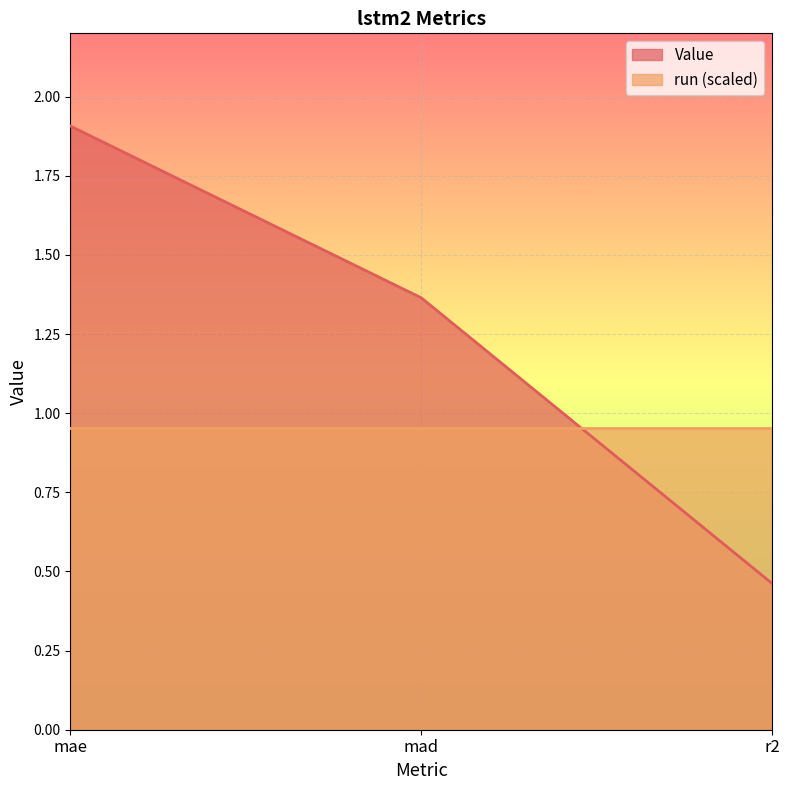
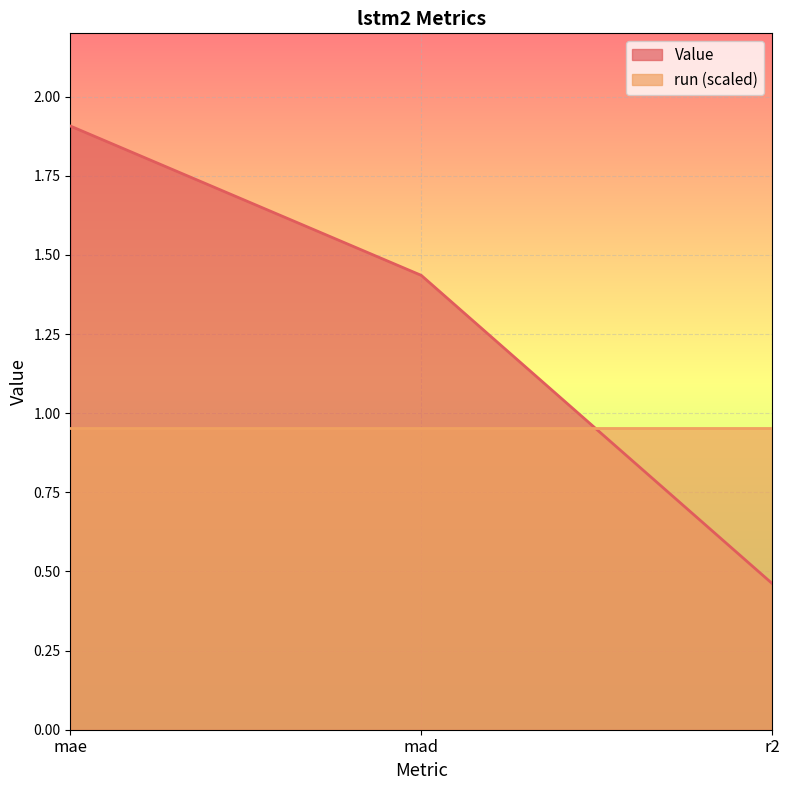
Value, mad: 1.36 -> 1.44
